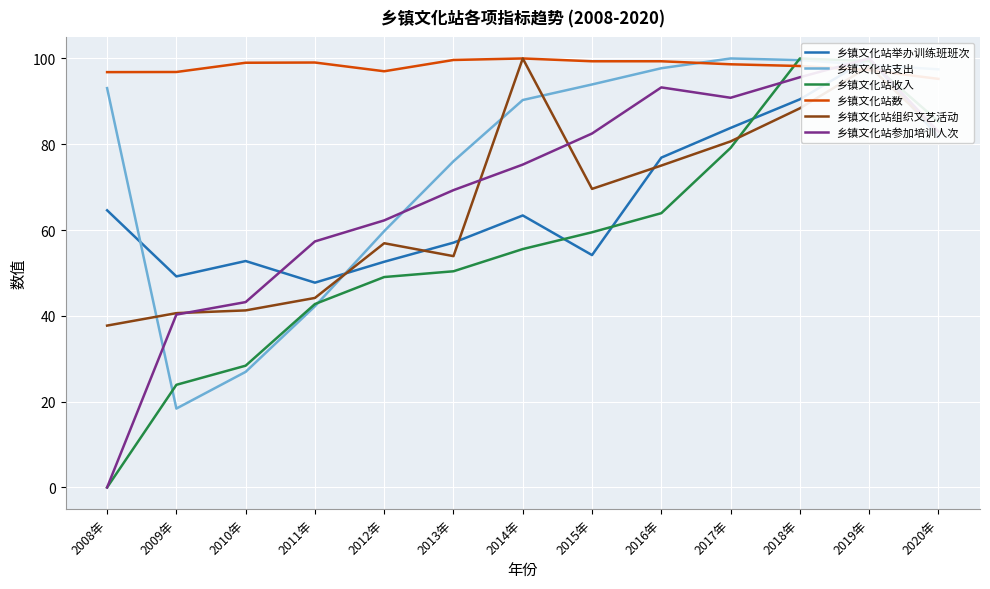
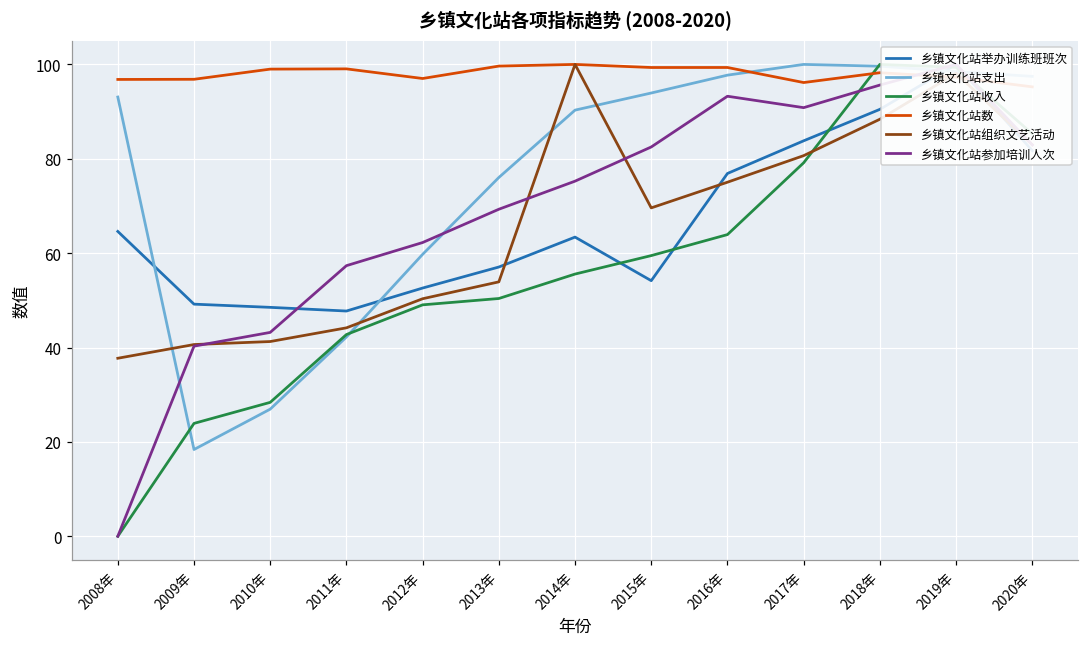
乡镇文化站举办训练班班次, 2010年: 53 -> 49
乡镇文化站组织文艺活动, 2012年: 57 -> 50
乡镇文化站数, 2017年: 99 -> 96
